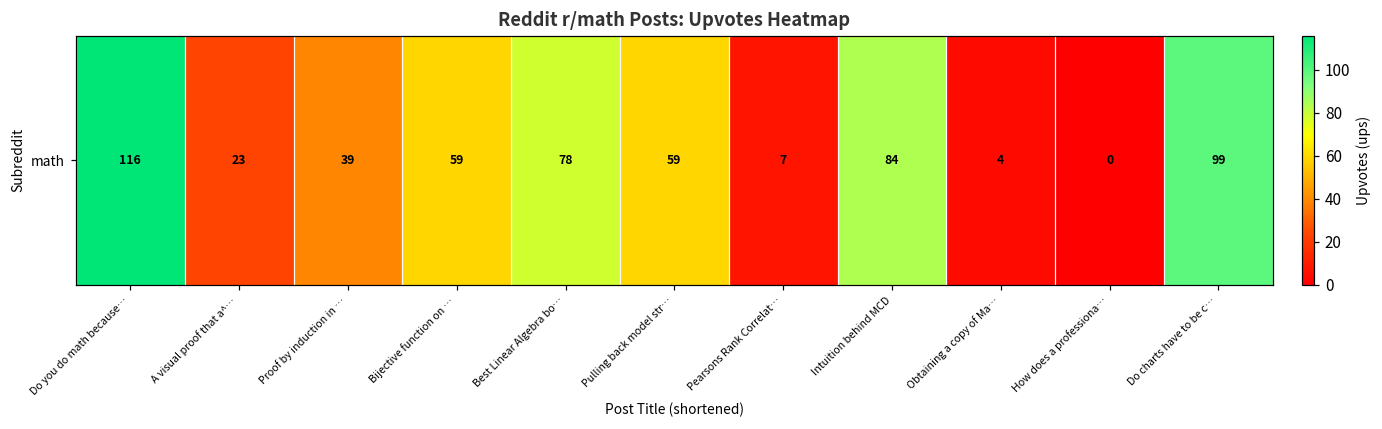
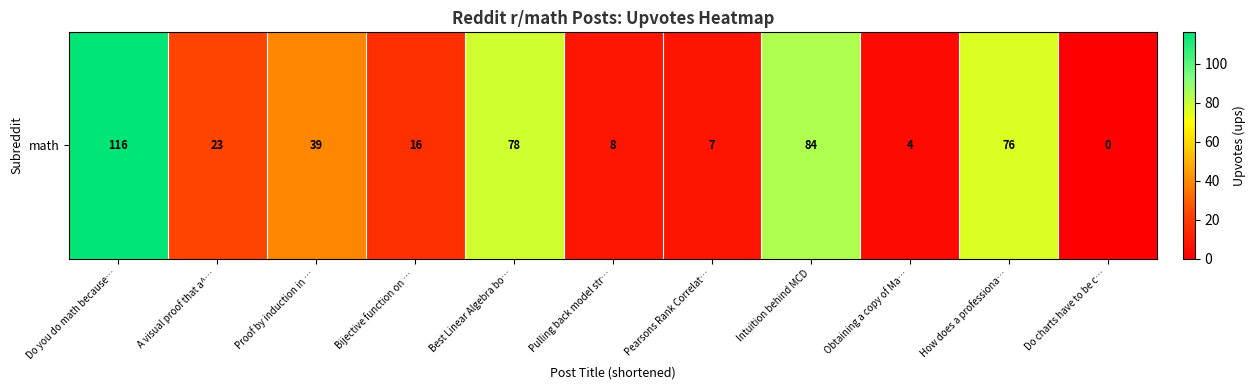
math, Bijective function on …: 59 -> 16
math, Pulling back model str…: 59 -> 8
math, How does a professiona…: 0 -> 76
math, Do charts have to be c…: 99 -> 0
